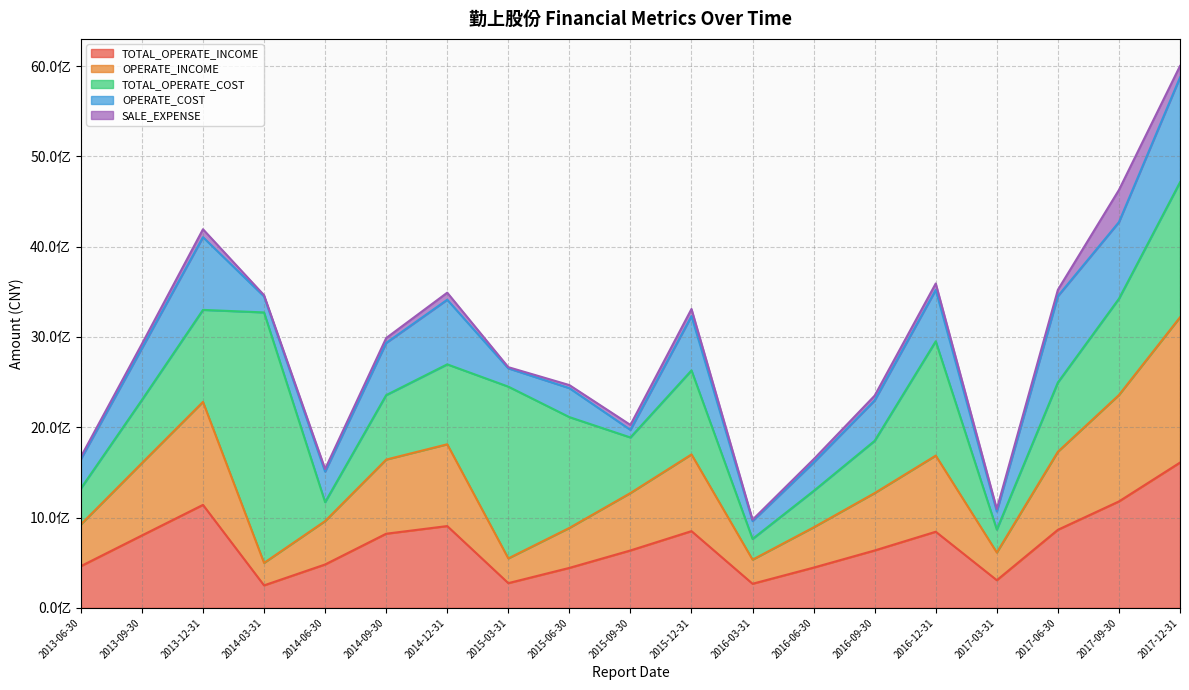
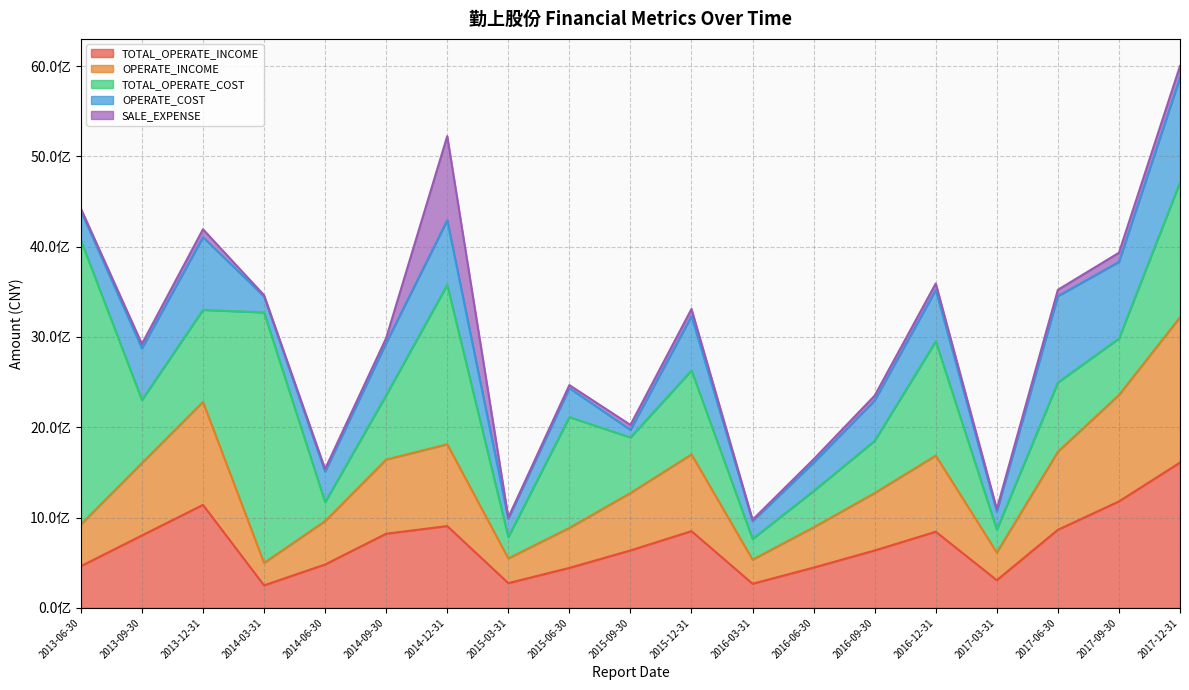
TOTAL_OPERATE_COST, 2013-06-30: 4亿 -> 31亿
TOTAL_OPERATE_COST, 2014-12-31: 9亿 -> 18亿
SALE_EXPENSE, 2014-12-31: 1亿 -> 9亿
TOTAL_OPERATE_COST, 2015-03-31: 19亿 -> 2亿
TOTAL_OPERATE_COST, 2017-09-30: 11亿 -> 6亿
SALE_EXPENSE, 2017-09-30: 4亿 -> 1亿
